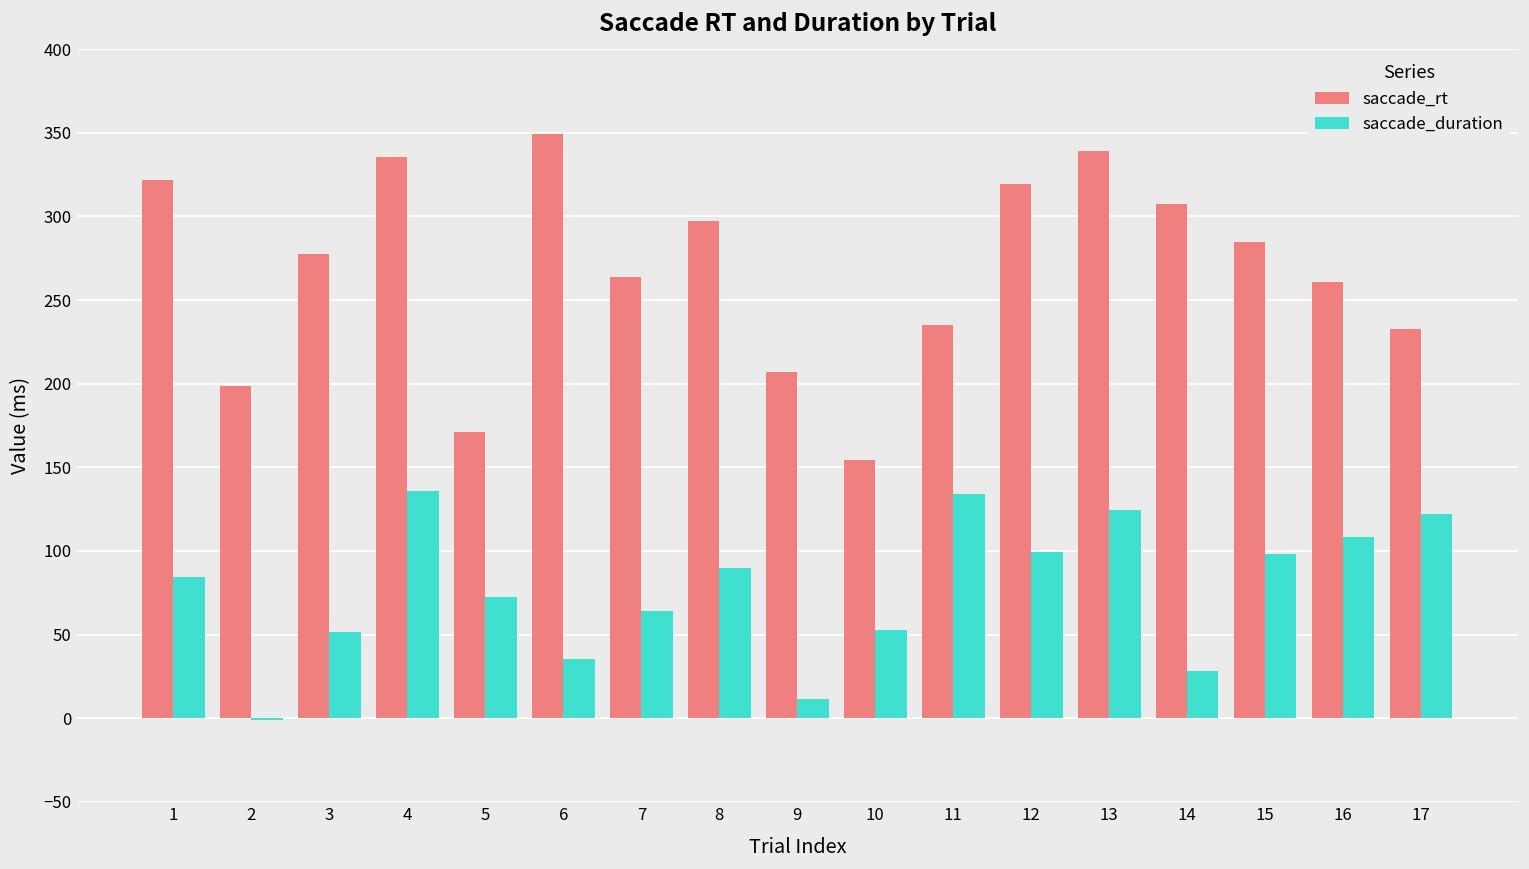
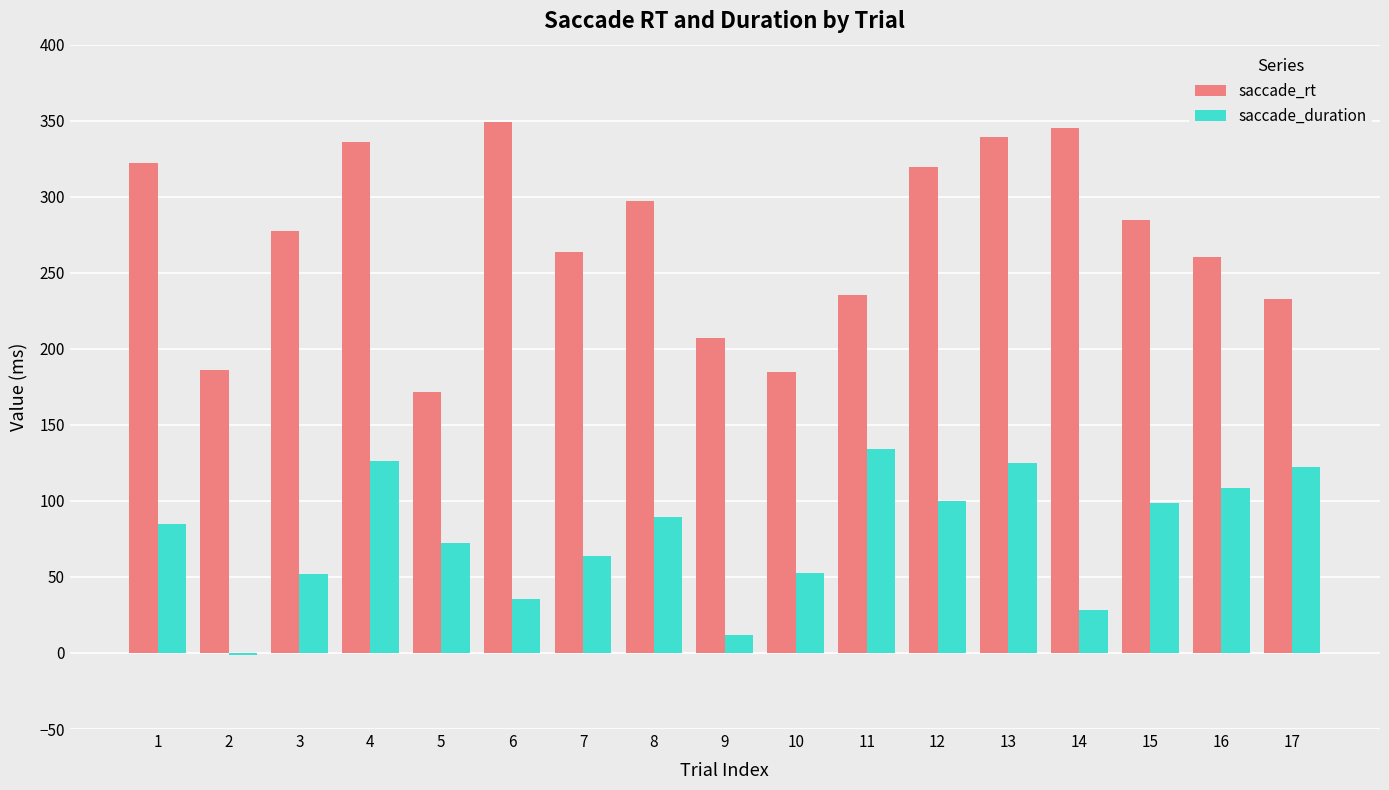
saccade_rt, 2: 198 -> 186
saccade_duration, 4: 136 -> 126
saccade_rt, 10: 154 -> 185
saccade_rt, 14: 308 -> 345
